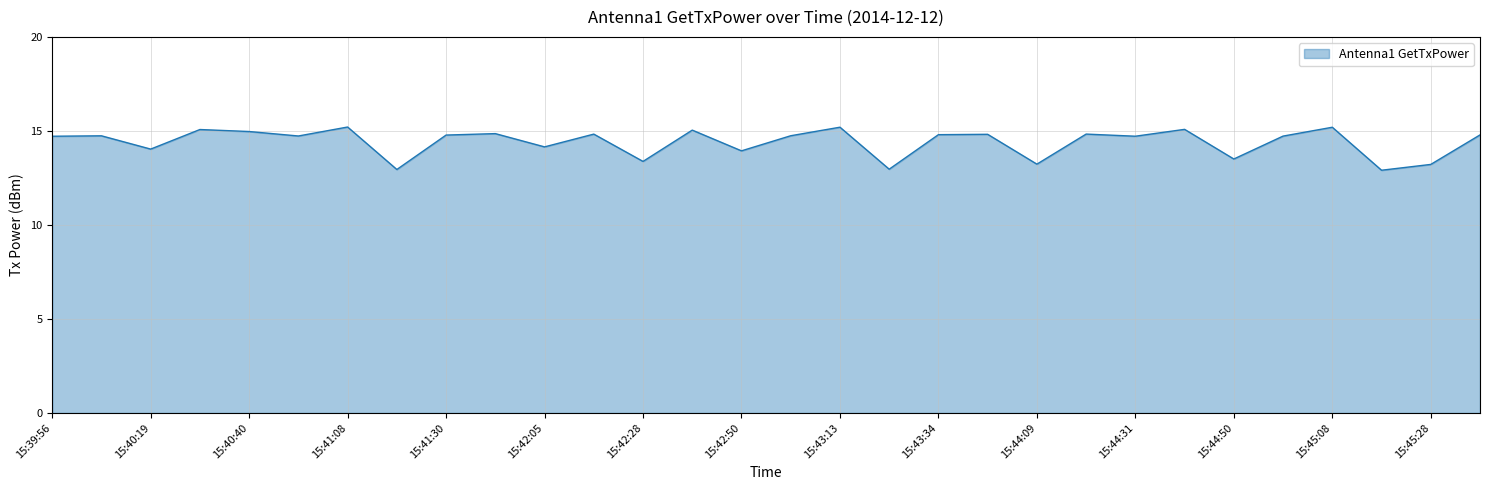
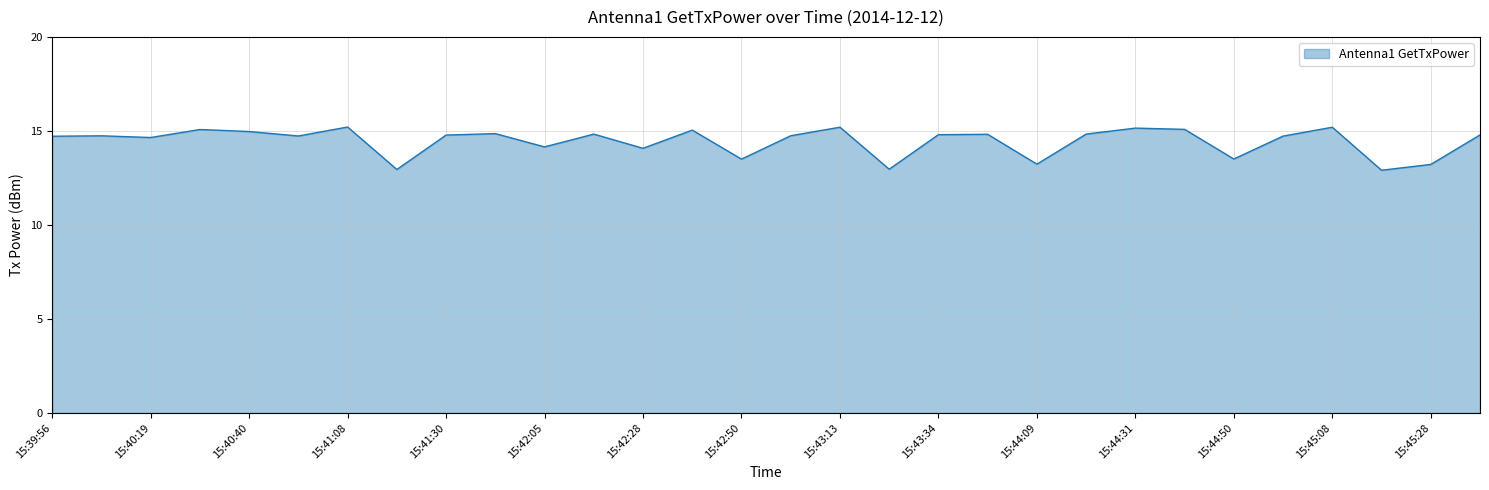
15:40:19: 14.0 -> 14.6
15:42:28: 13.4 -> 14.1
15:42:50: 13.9 -> 13.5
15:44:31: 14.7 -> 15.1
